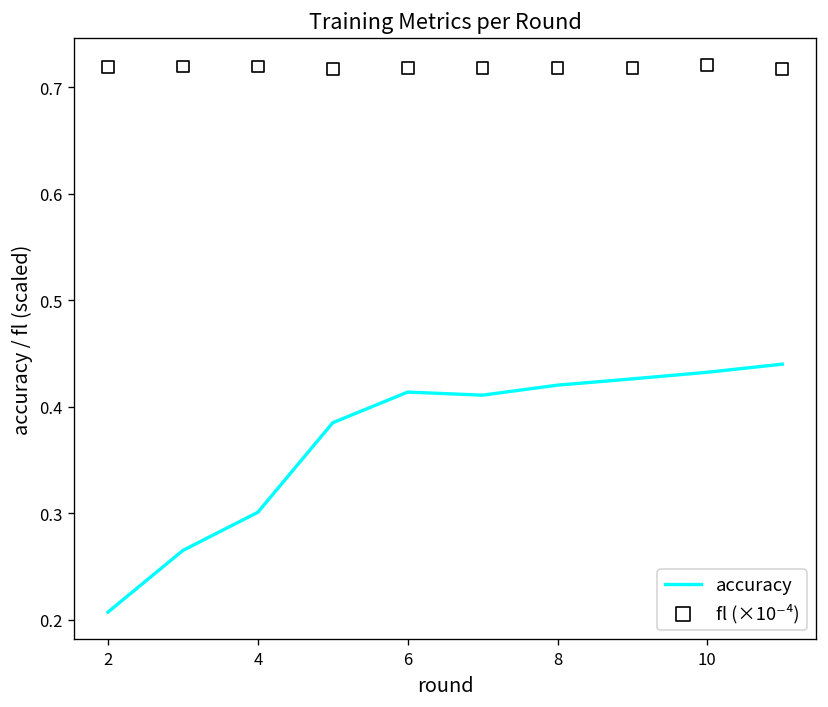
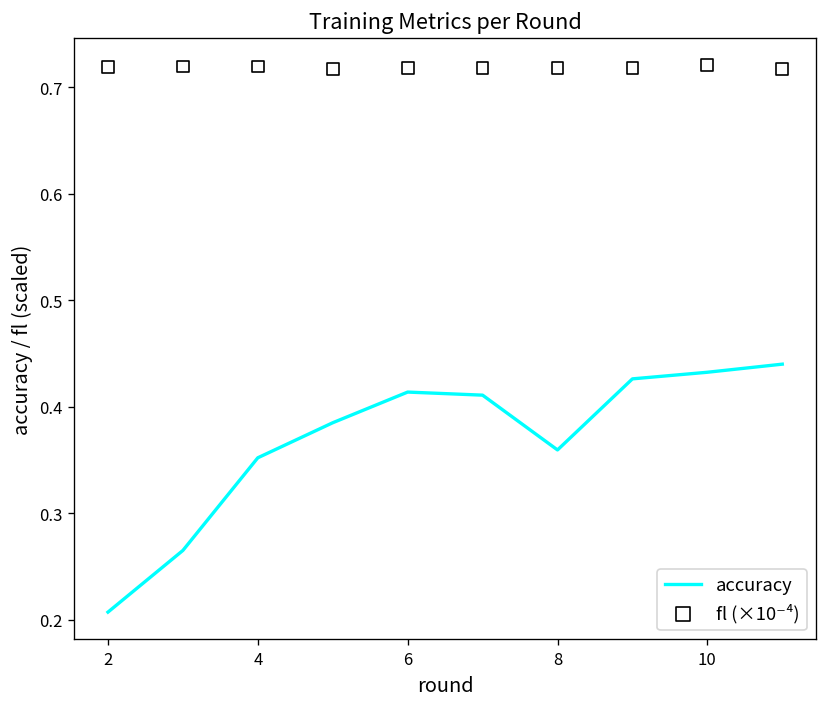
accuracy, 4: 0.30 -> 0.35
accuracy, 8: 0.42 -> 0.36
